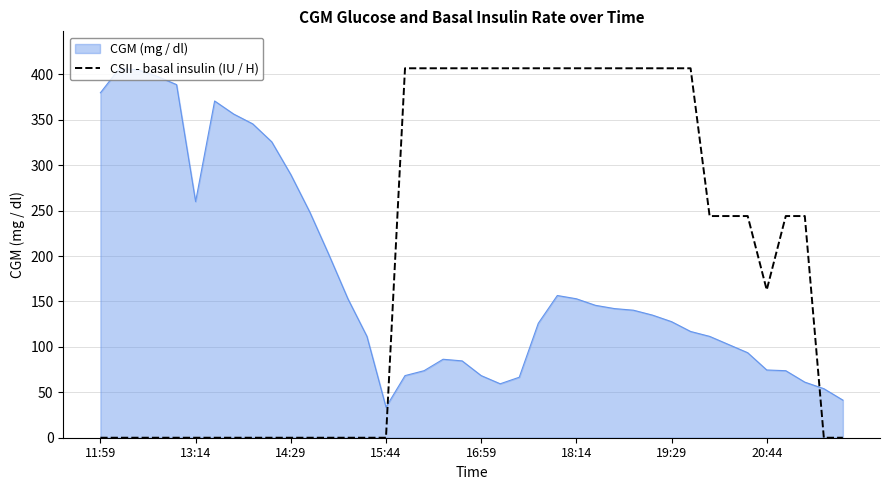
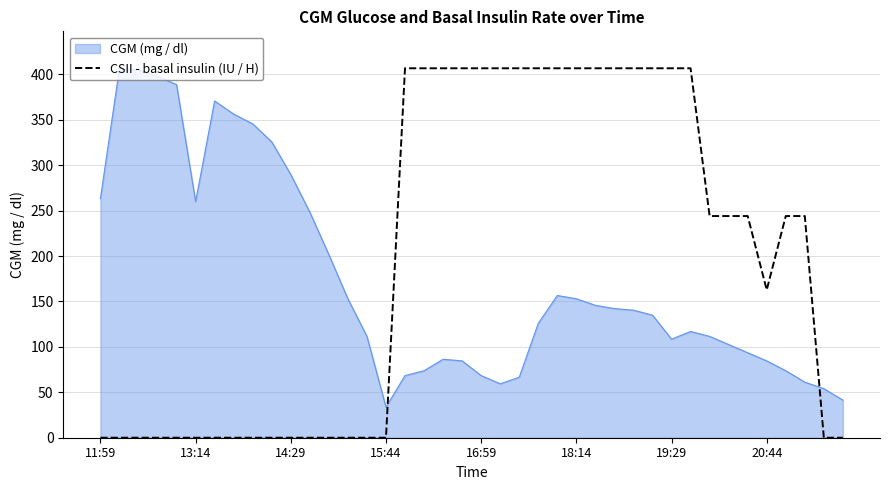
CGM (mg / dl), 11:59: 380 -> 260
CGM (mg / dl), 19:29: 130 -> 110
CGM (mg / dl), 20:44: 70 -> 80
